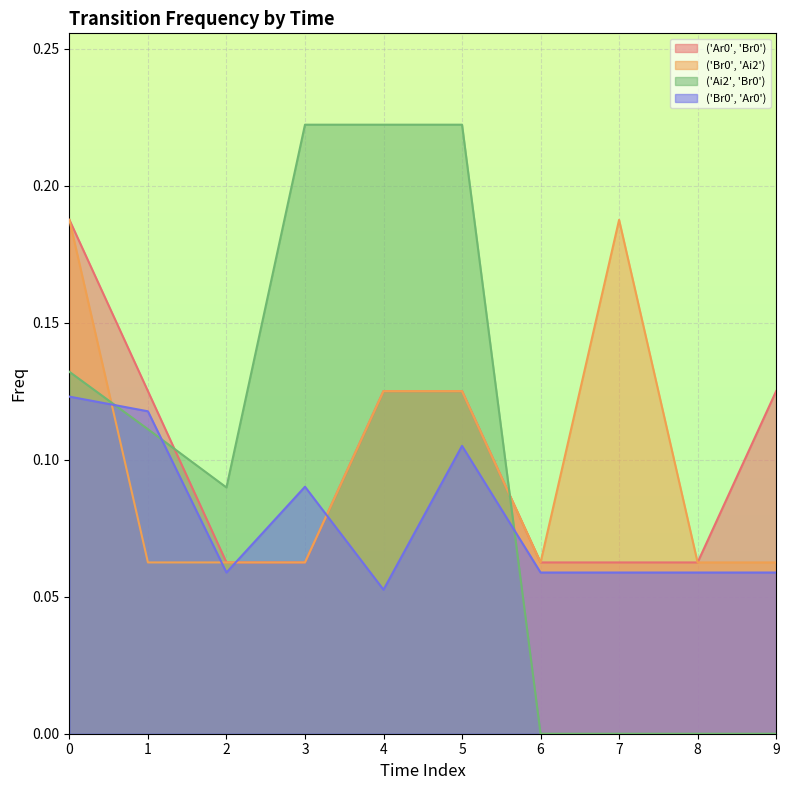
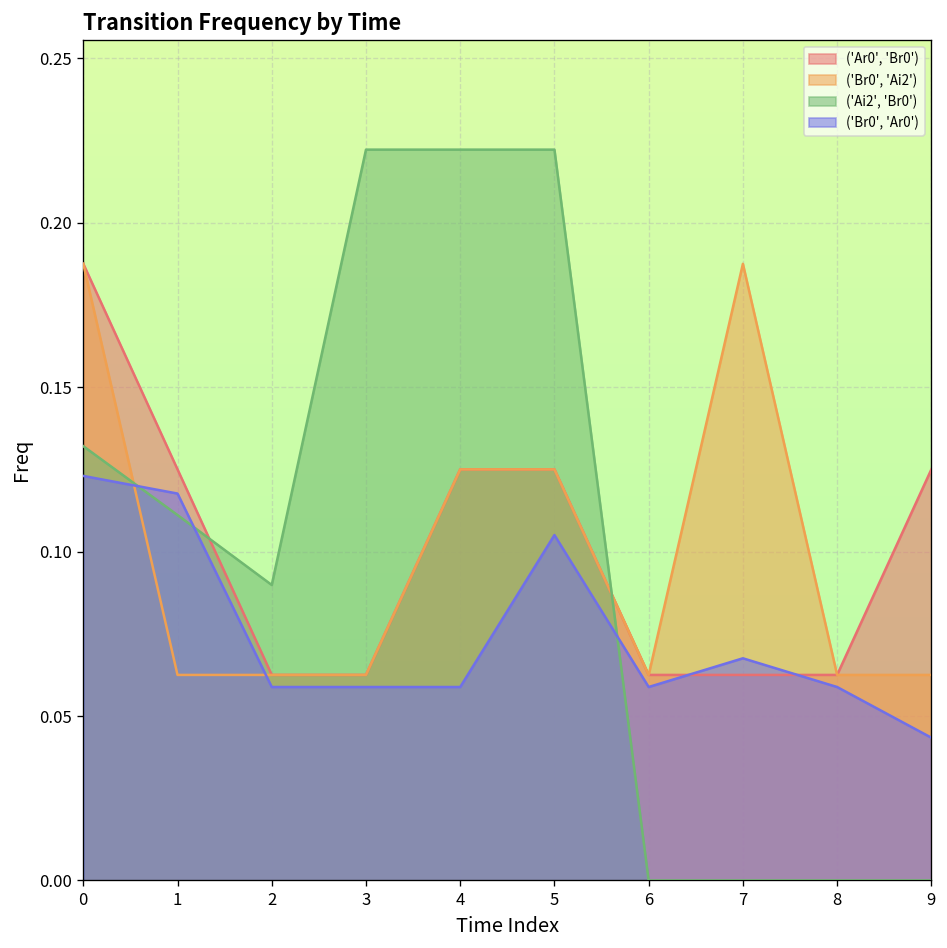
('Br0', 'Ar0'), 3: 0.090 -> 0.059
('Br0', 'Ar0'), 4: 0.053 -> 0.059
('Br0', 'Ar0'), 7: 0.059 -> 0.068
('Br0', 'Ar0'), 9: 0.059 -> 0.043
